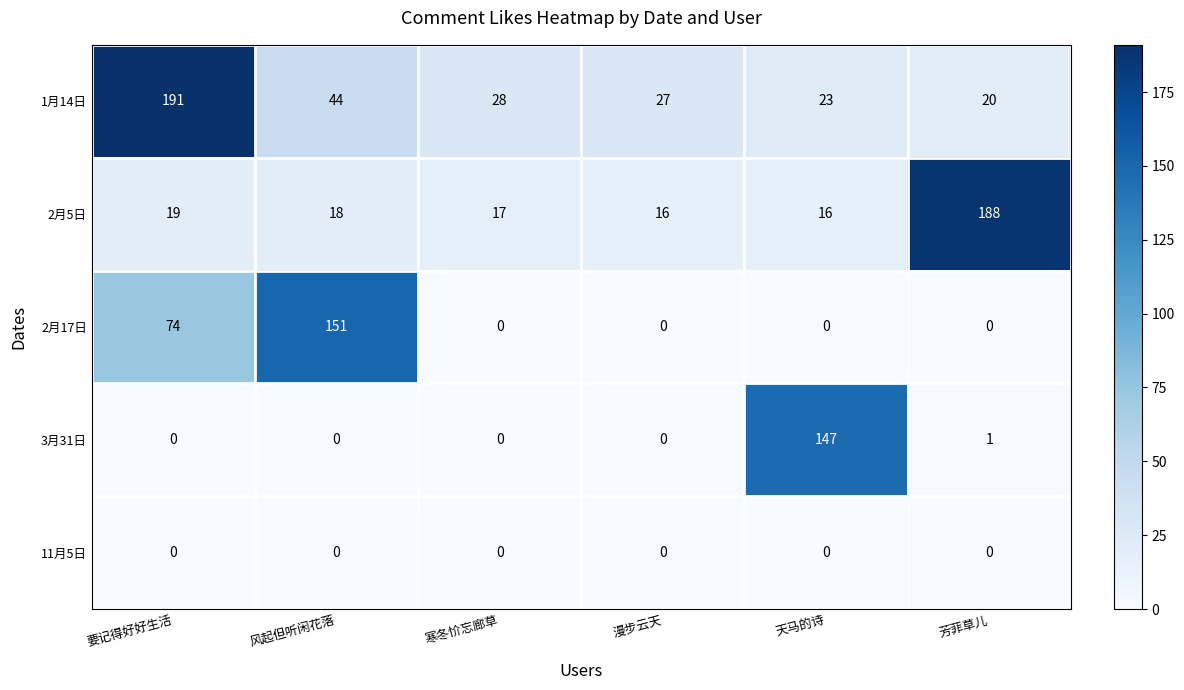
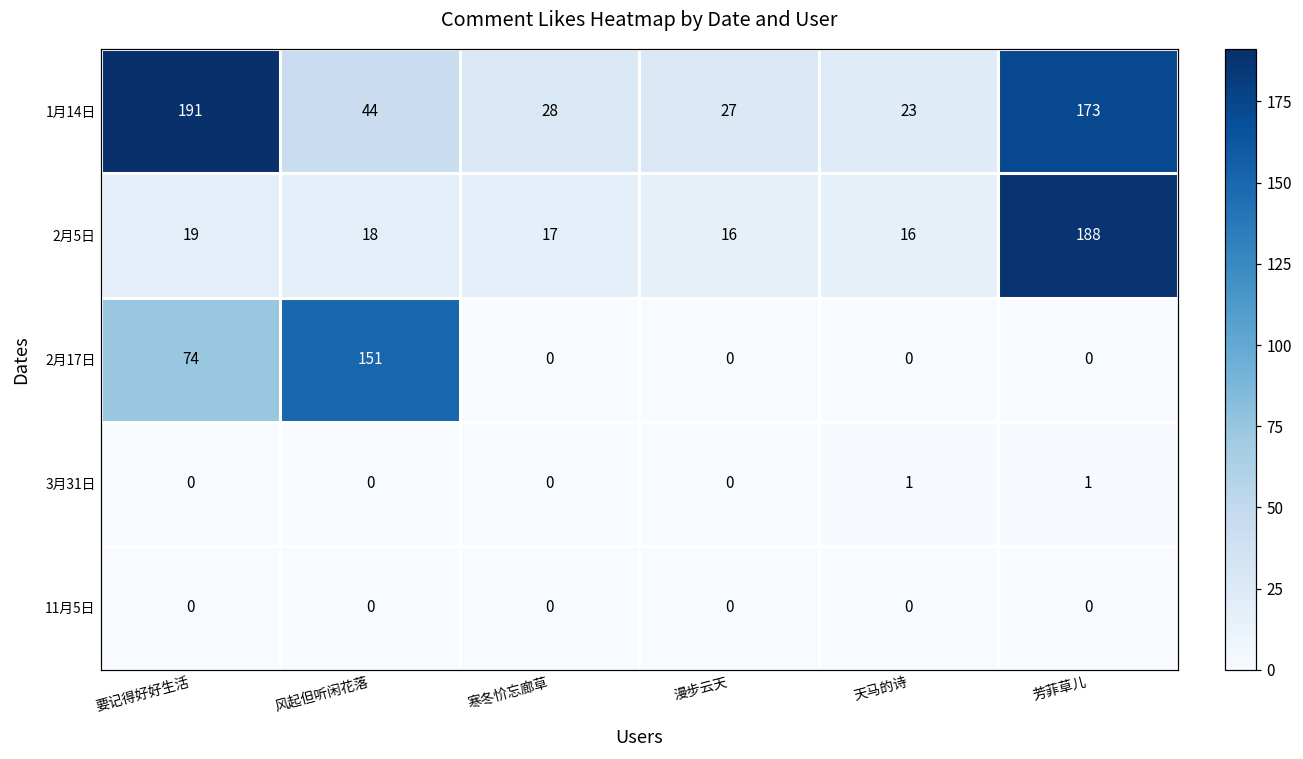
1月14日, 芳菲草儿: 20 -> 173
3月31日, 天马的诗: 147 -> 1
